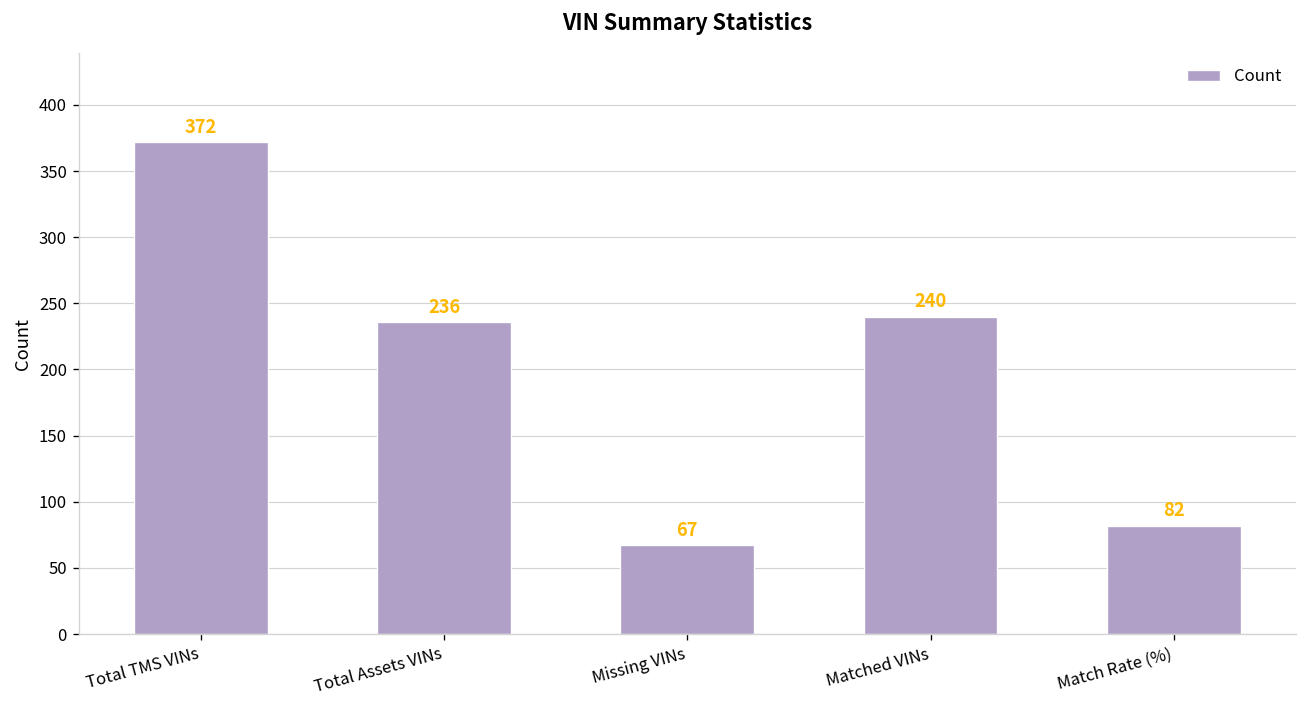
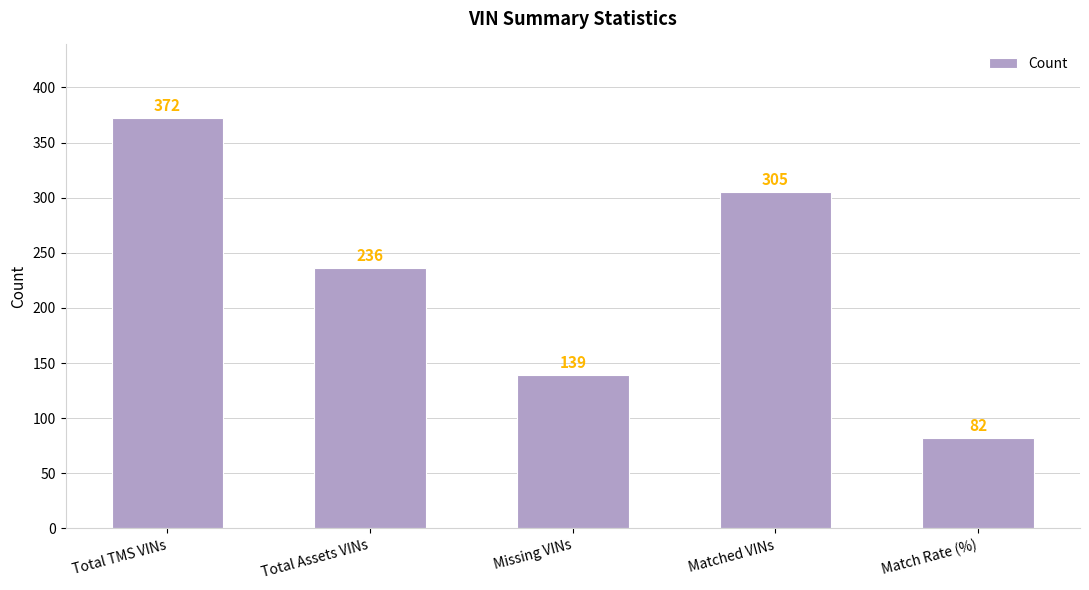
Missing VINs: 67 -> 139
Matched VINs: 240 -> 305
